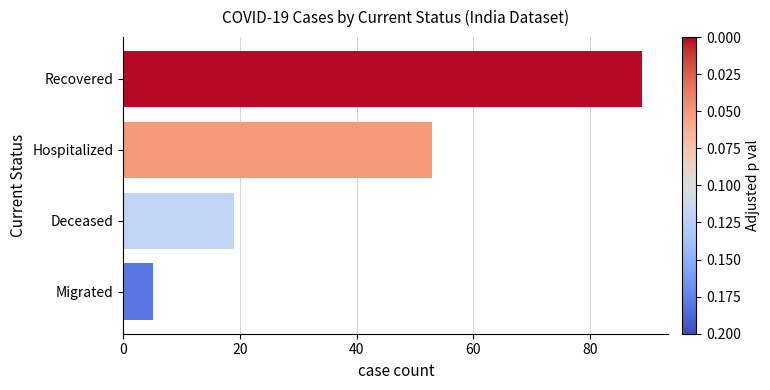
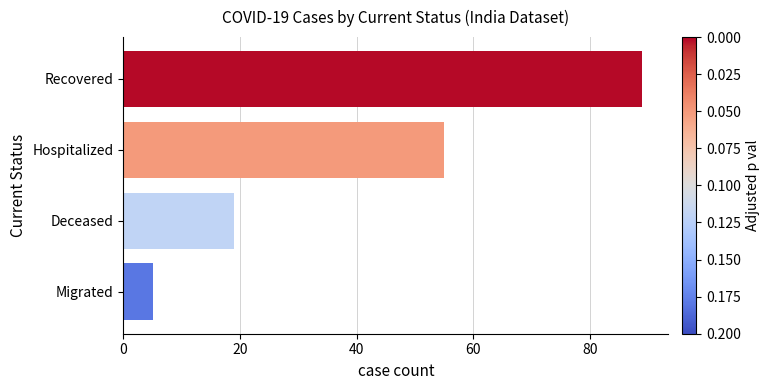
Hospitalized: 53 -> 55
